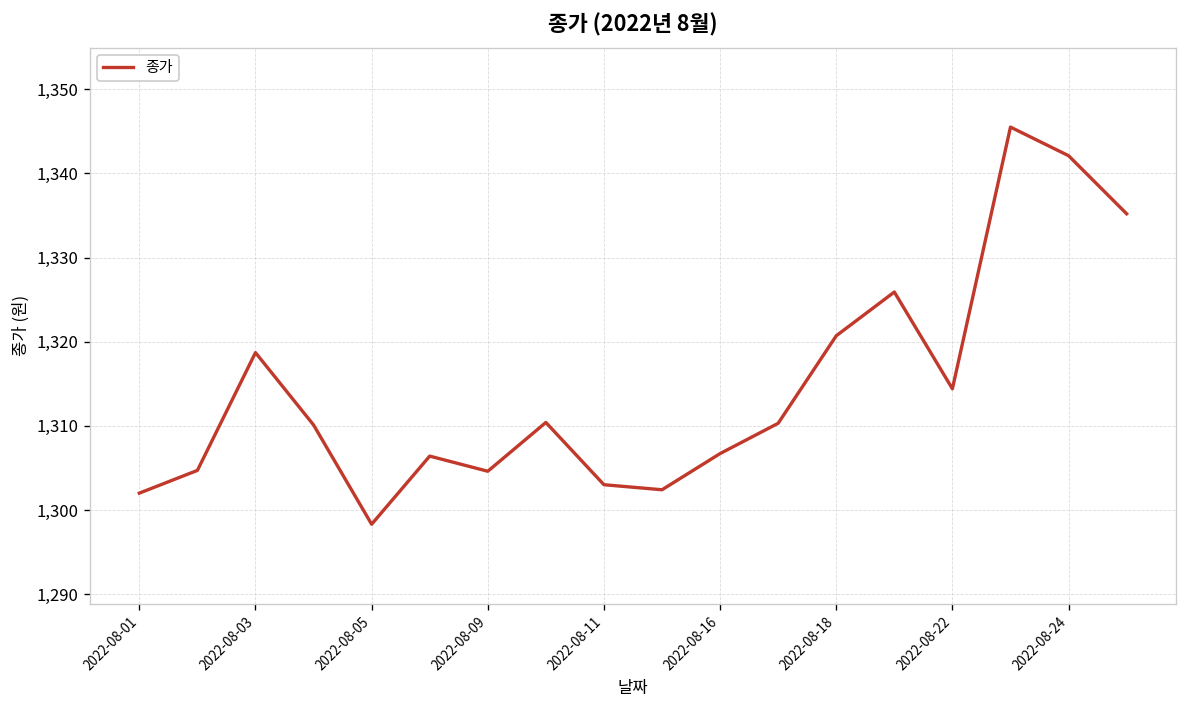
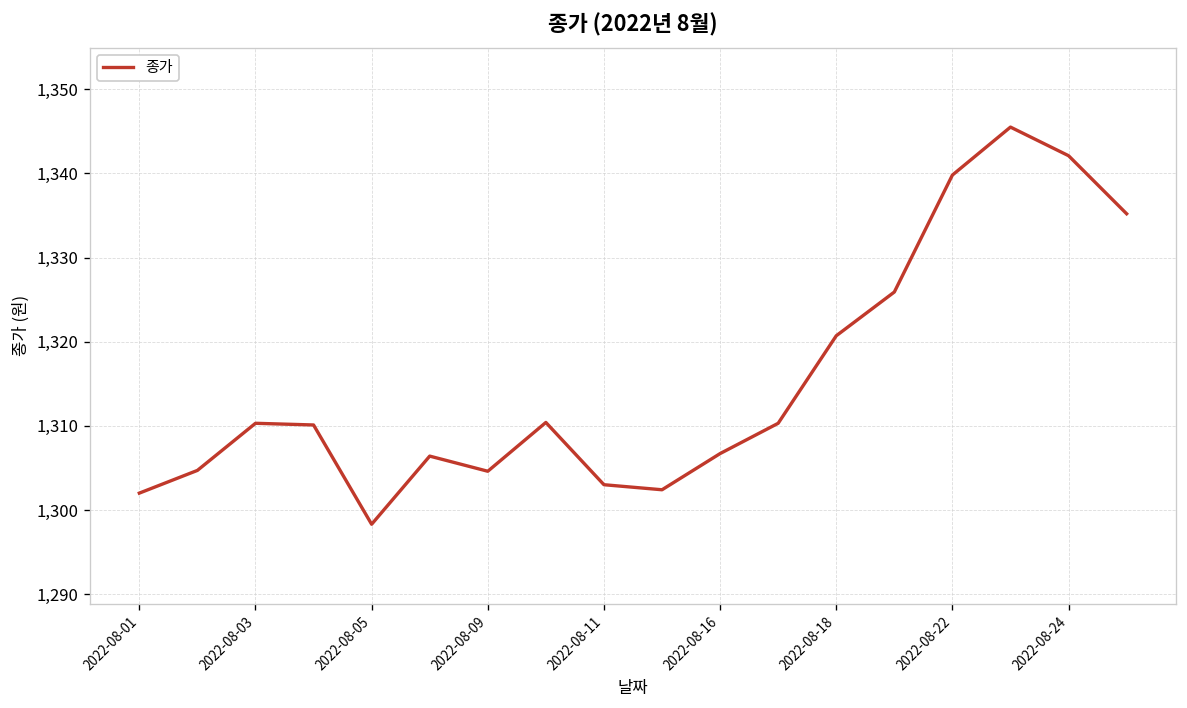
2022-08-03: 1,319 -> 1,310
2022-08-22: 1,314 -> 1,340
